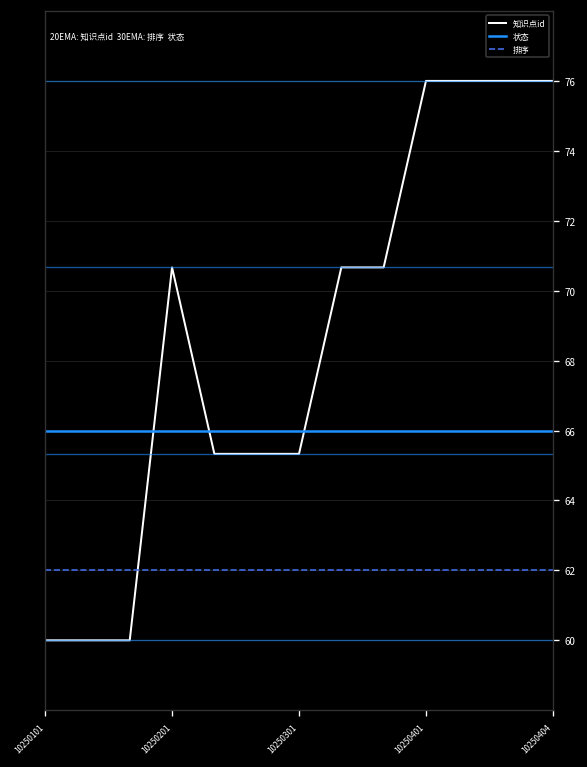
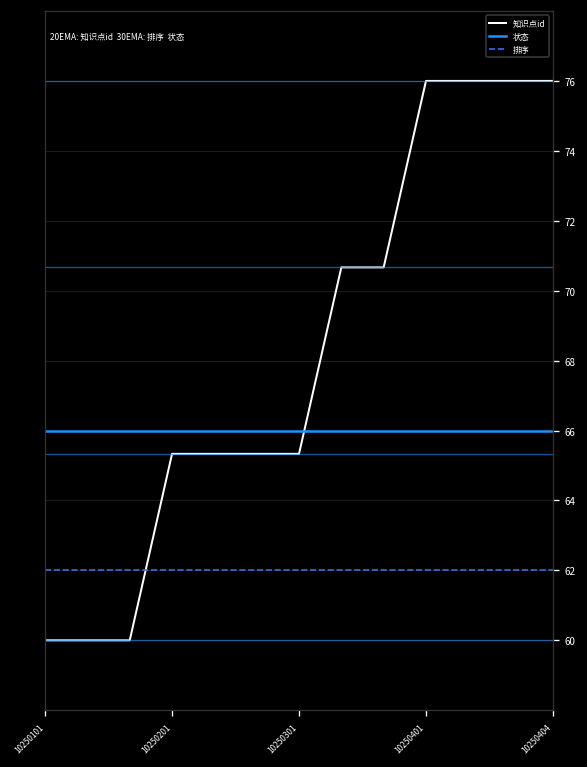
知识点id, 10250201: 70.7 -> 65.3
